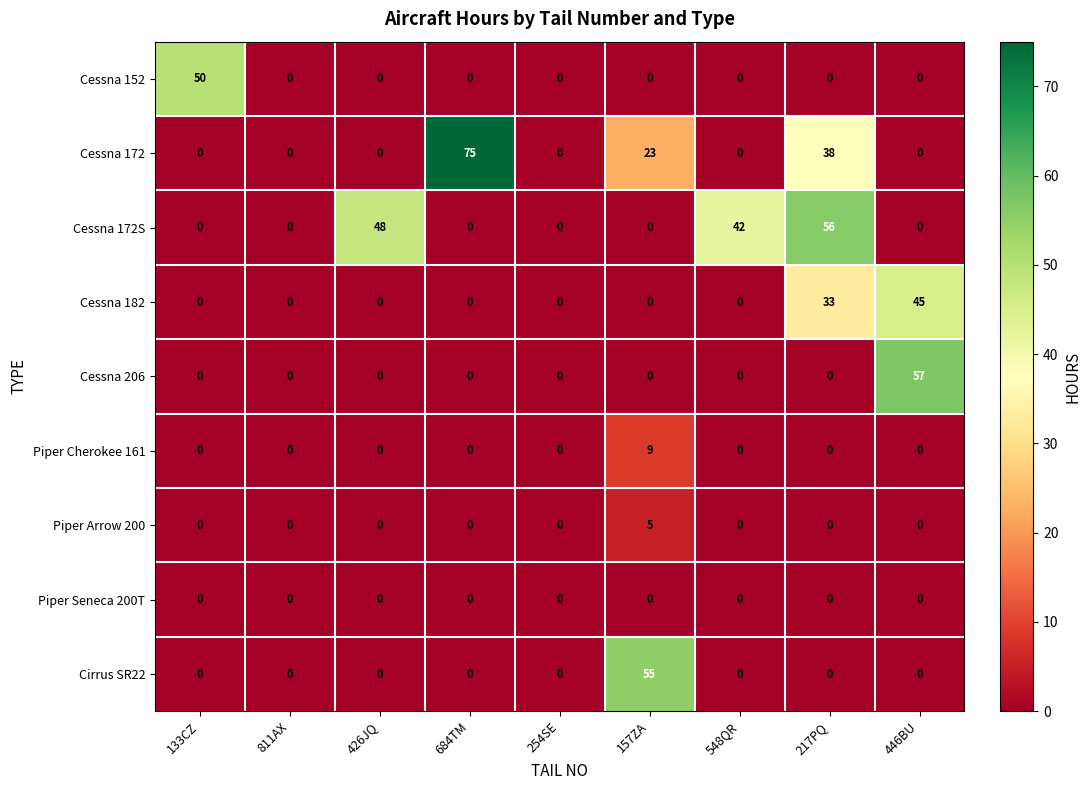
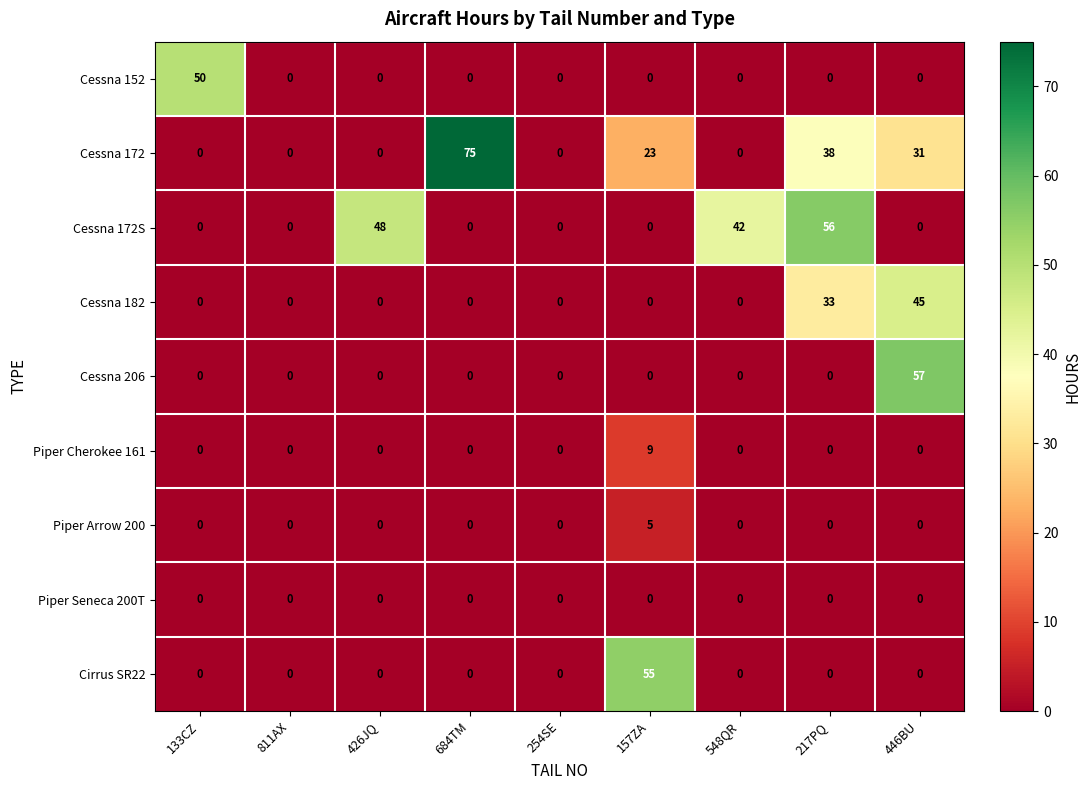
Cessna 172, 446BU: 0 -> 31
